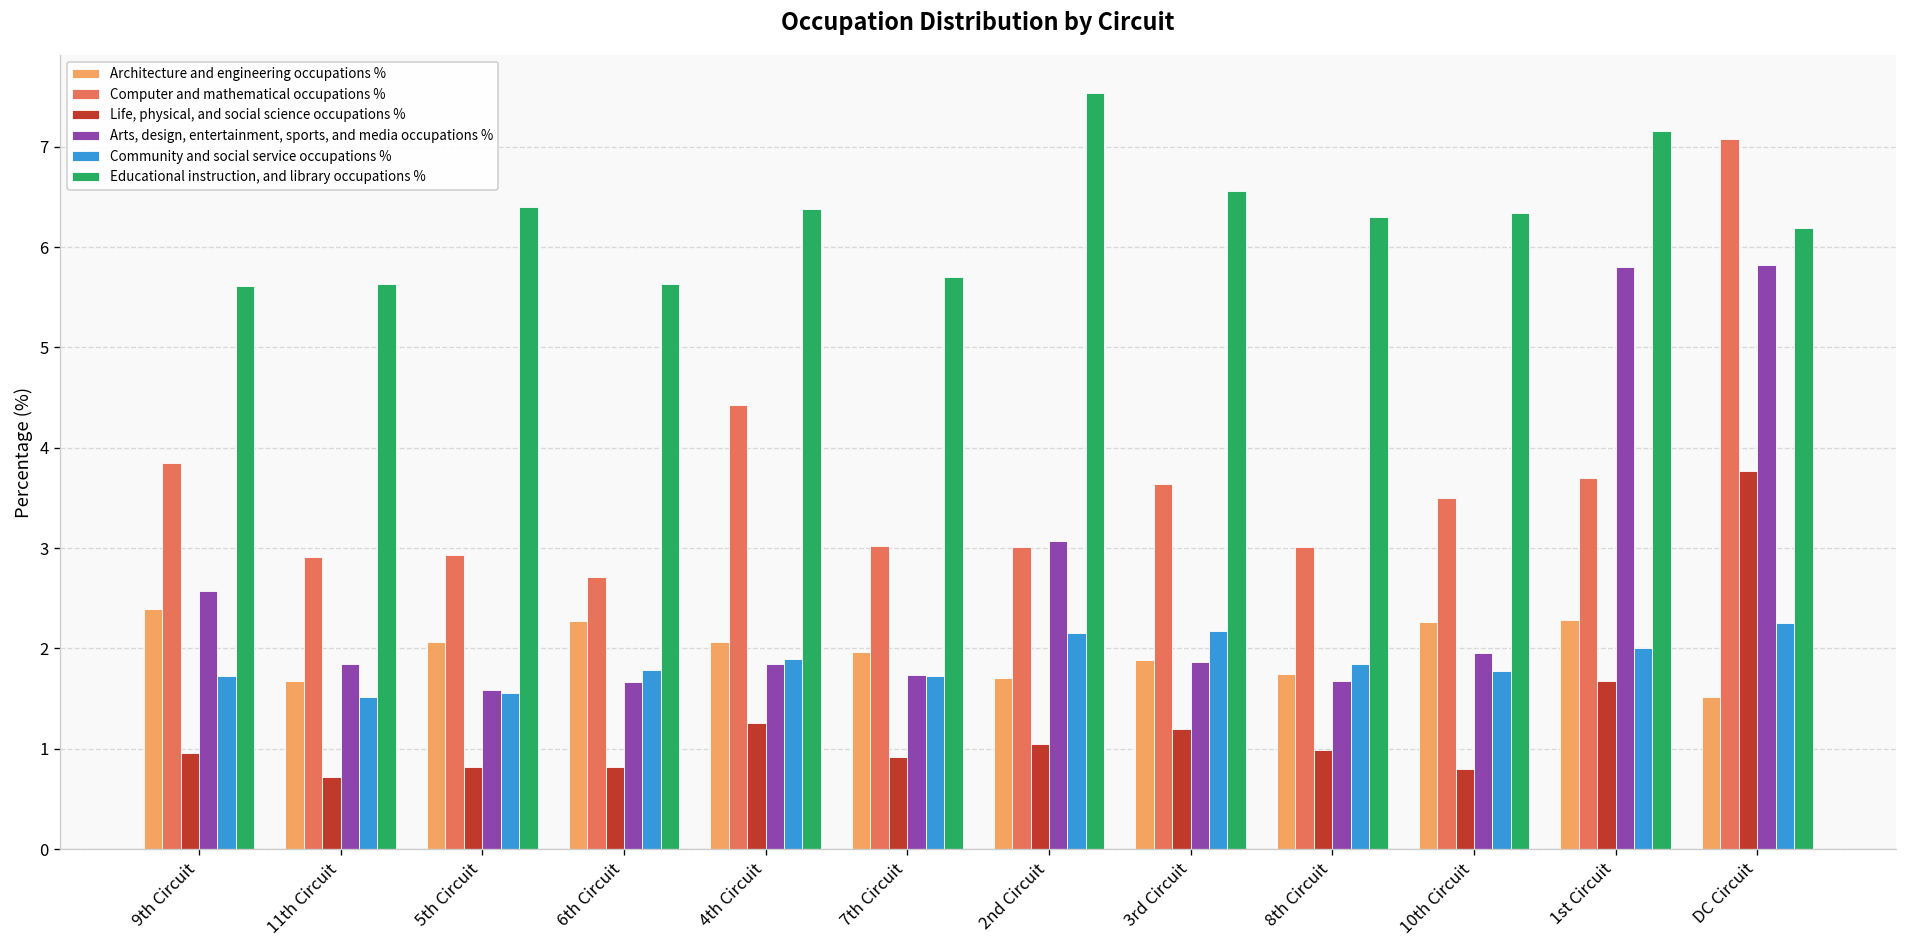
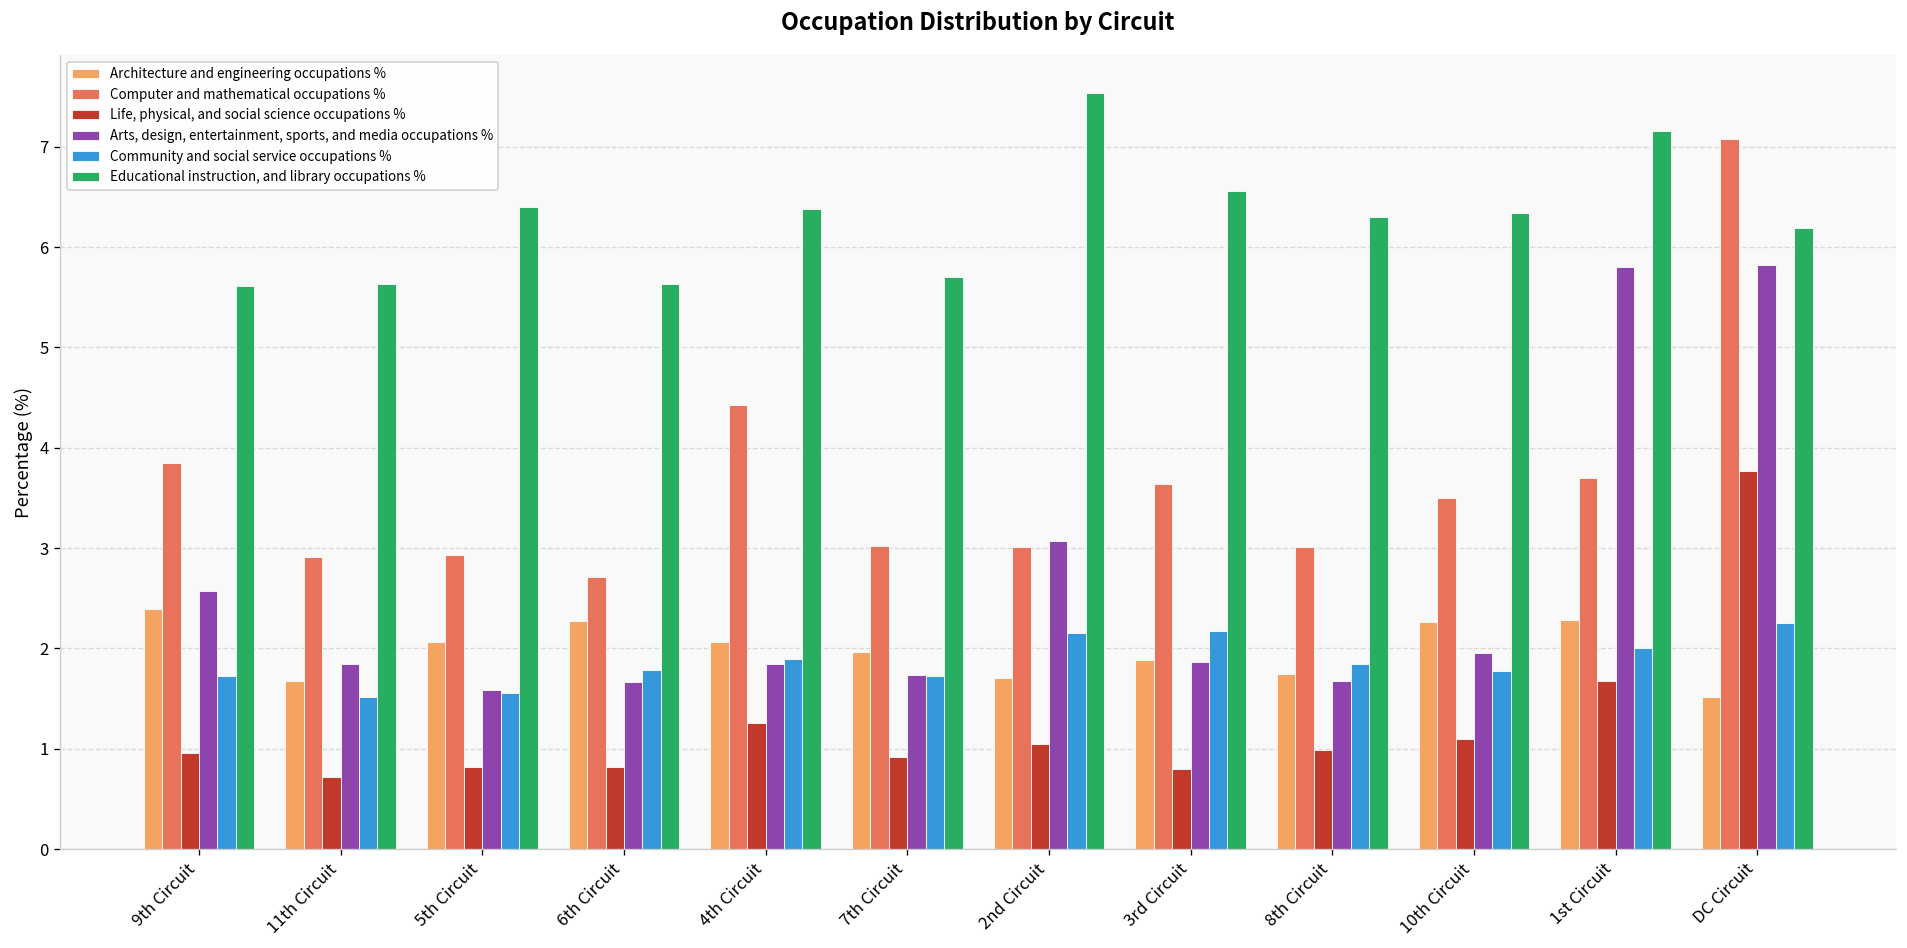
Life, physical, and social science occupations %, 3rd Circuit: 1.2 -> 0.8
Life, physical, and social science occupations %, 10th Circuit: 0.8 -> 1.1
